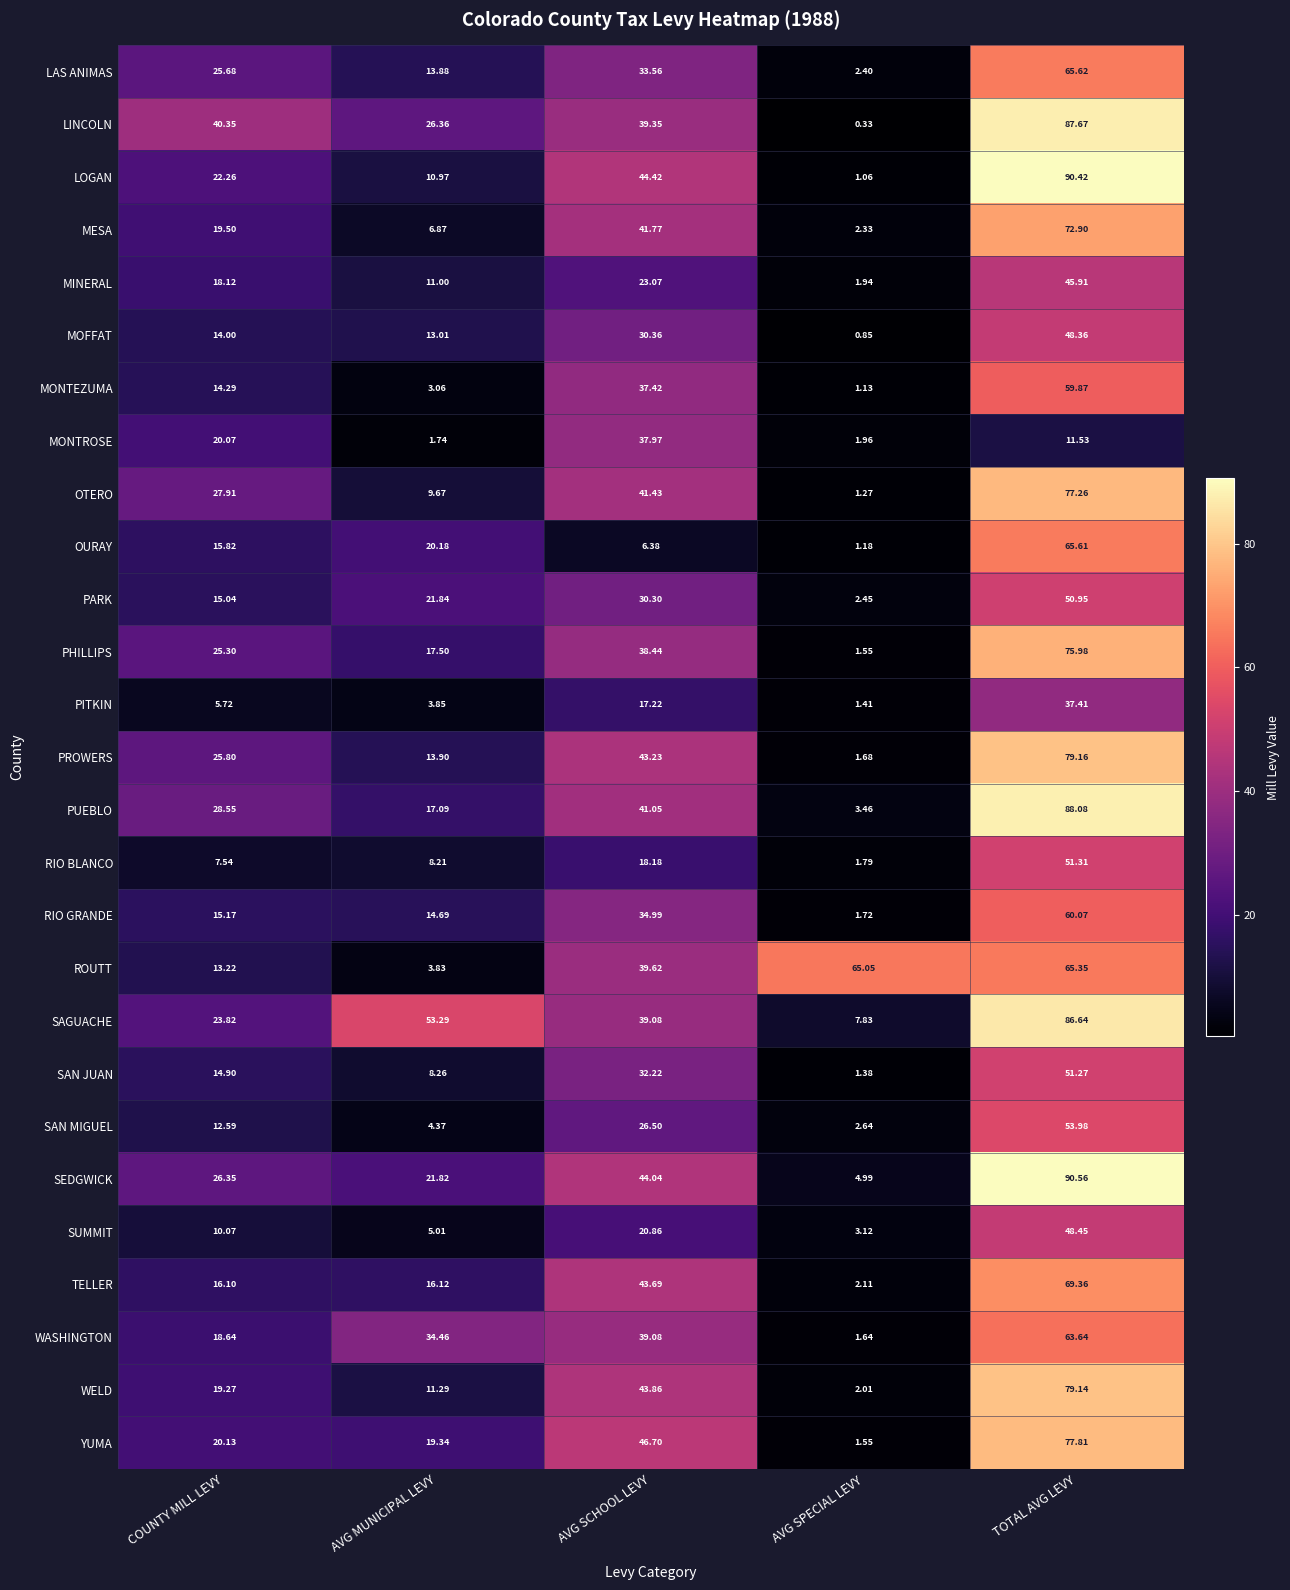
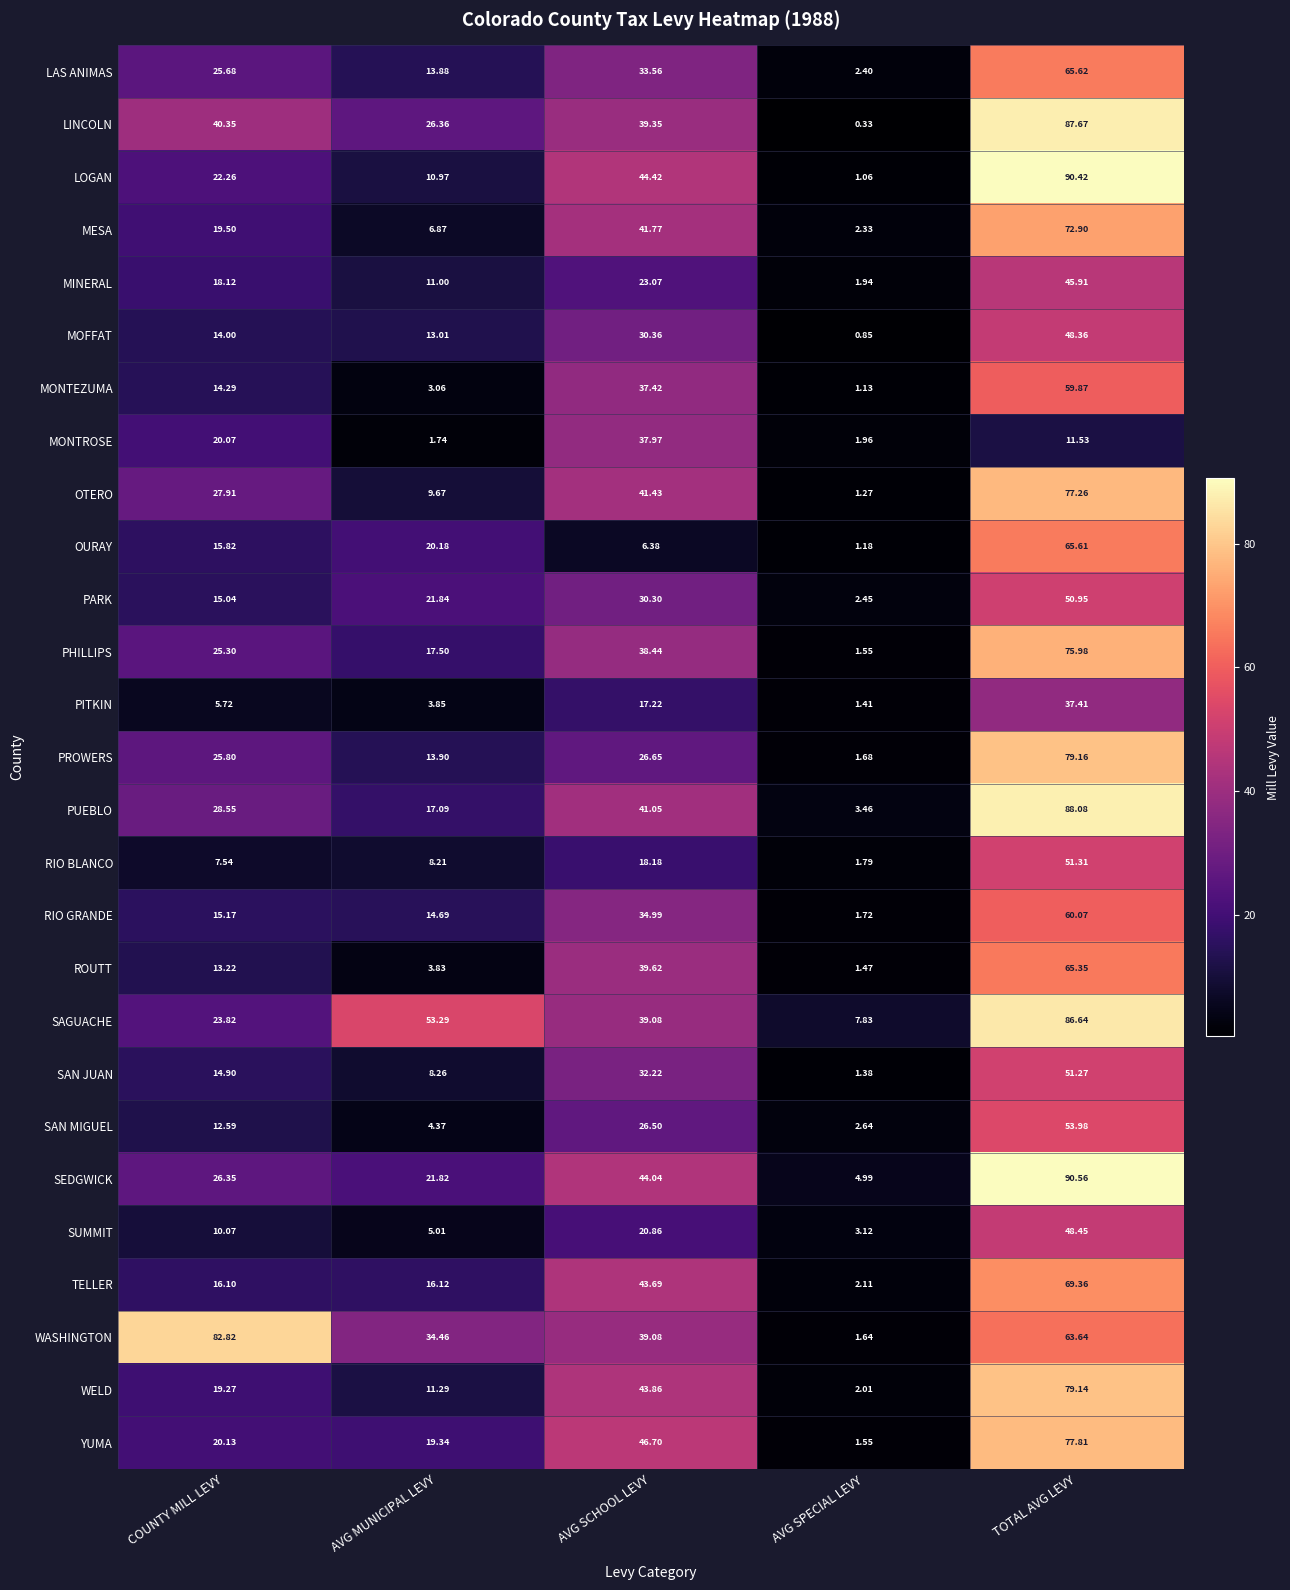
PROWERS, AVG SCHOOL LEVY: 43.23 -> 26.65
ROUTT, AVG SPECIAL LEVY: 65.05 -> 1.47
WASHINGTON, COUNTY MILL LEVY: 18.64 -> 82.82
